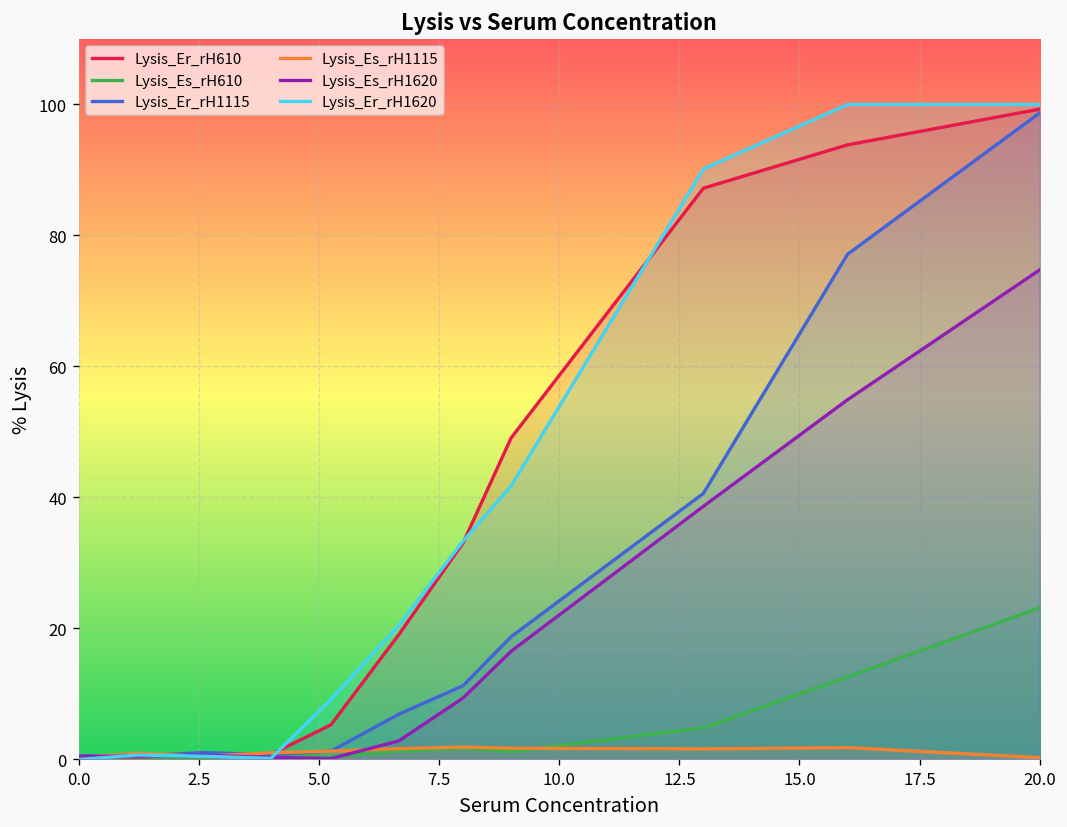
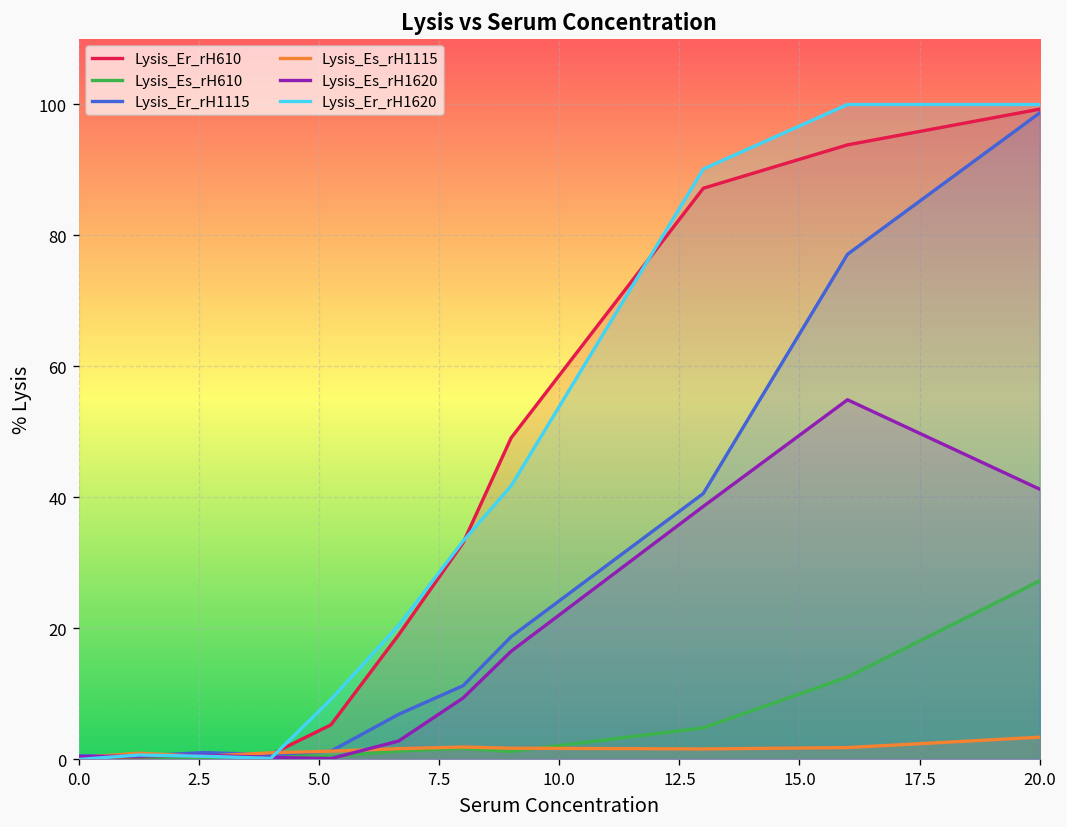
Lysis_Es_rH610, 20.0: 23 -> 27
Lysis_Es_rH1115, 20.0: 0 -> 3
Lysis_Es_rH1620, 20.0: 75 -> 41
